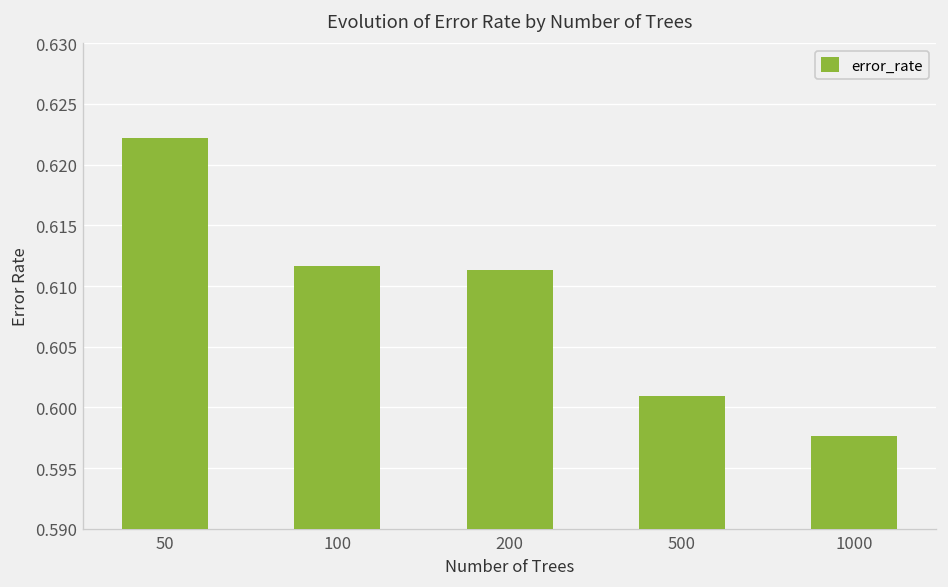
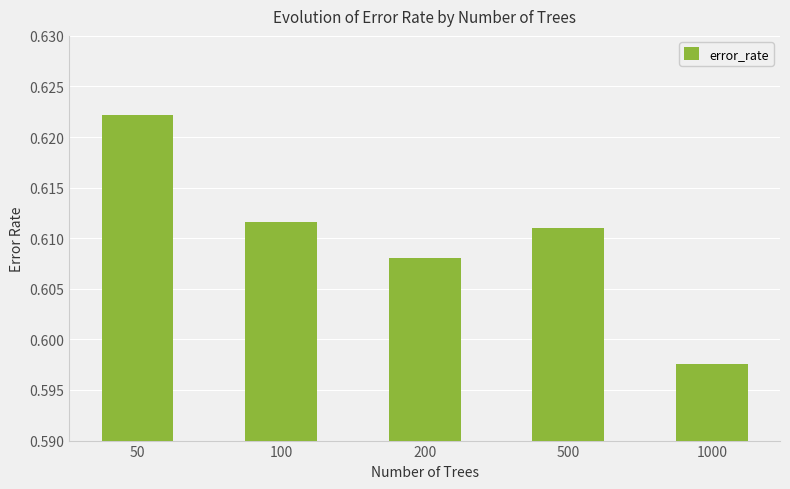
200: 0.6114 -> 0.6081
500: 0.6009 -> 0.6110
